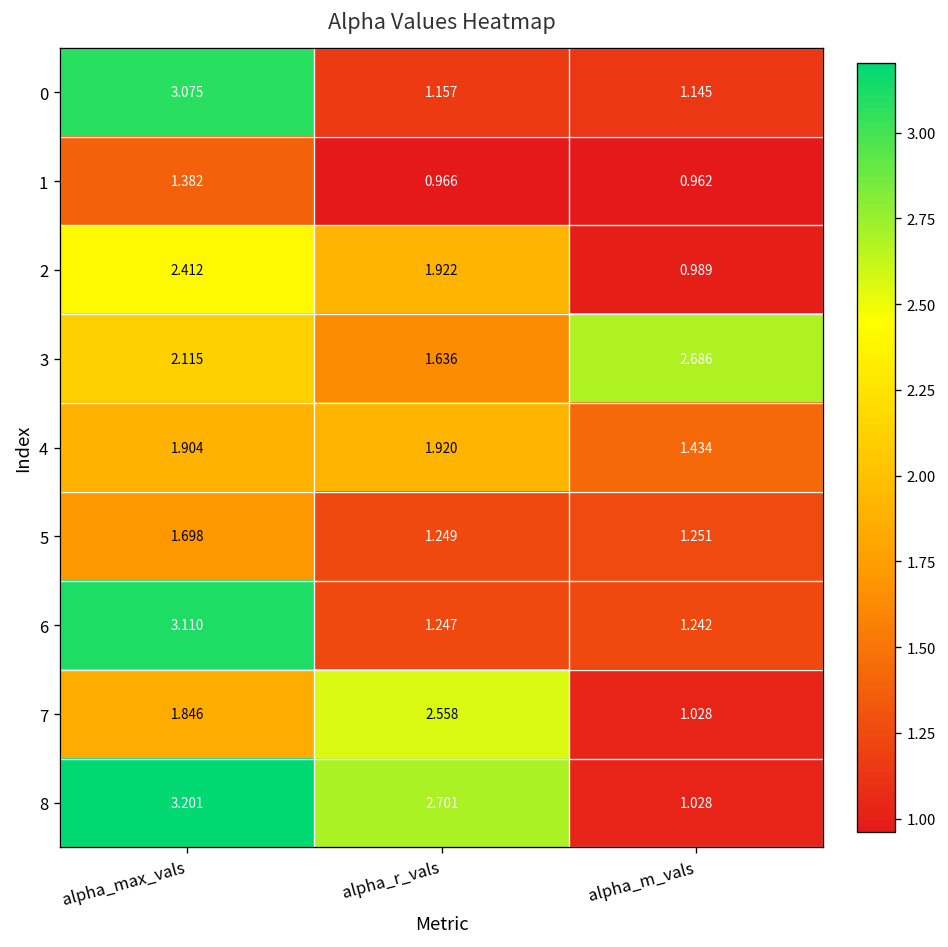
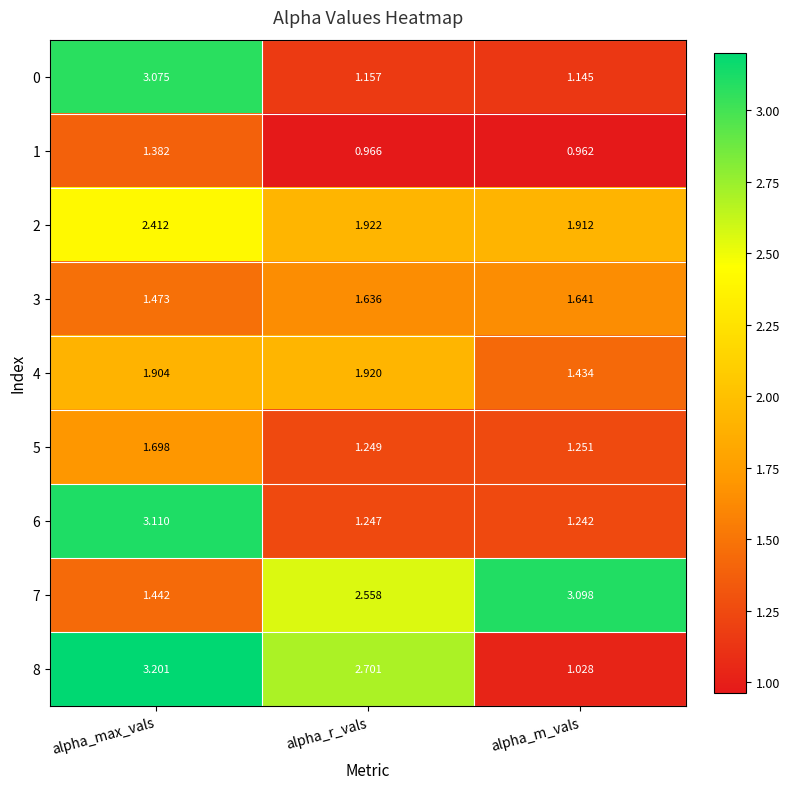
2, alpha_m_vals: 0.989 -> 1.912
3, alpha_max_vals: 2.115 -> 1.473
3, alpha_m_vals: 2.686 -> 1.641
7, alpha_max_vals: 1.846 -> 1.442
7, alpha_m_vals: 1.028 -> 3.098
